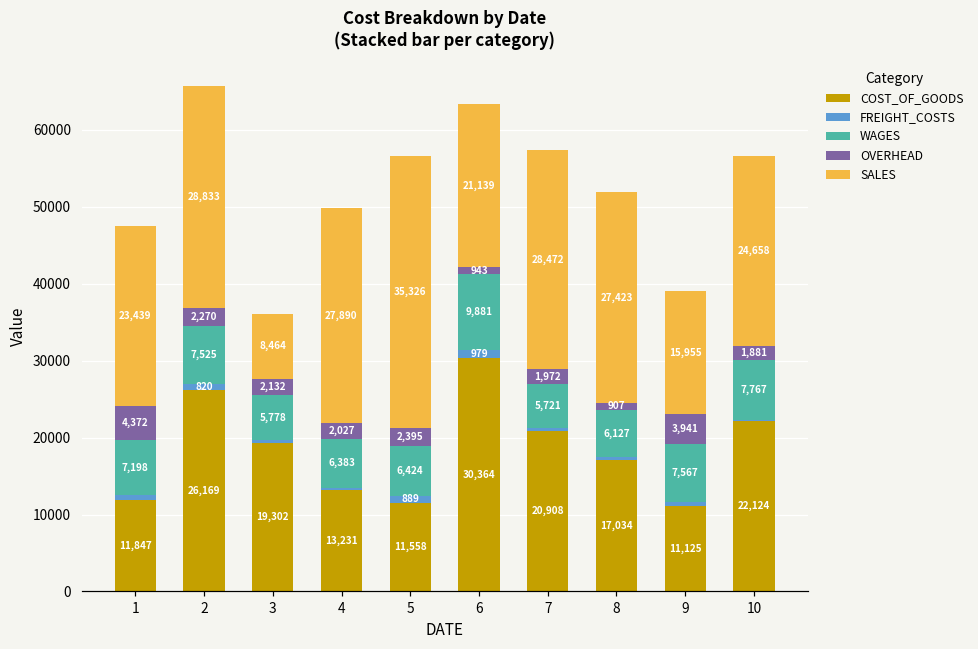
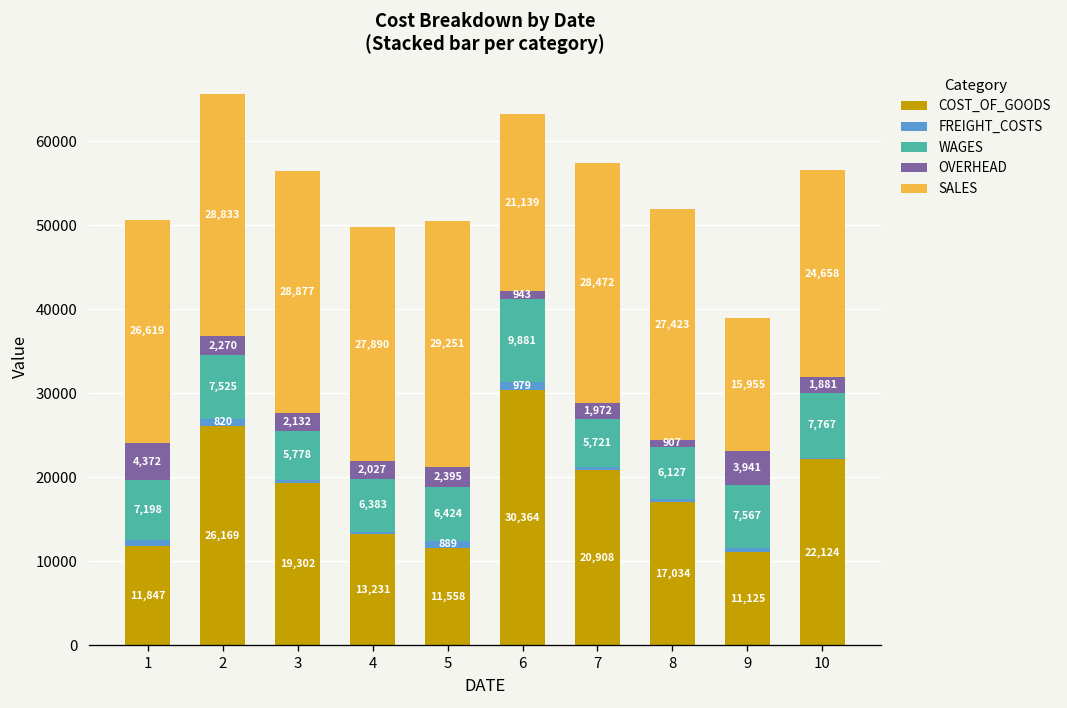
SALES, 1: 23,439 -> 26,619
SALES, 3: 8,464 -> 28,877
SALES, 5: 35,326 -> 29,251
